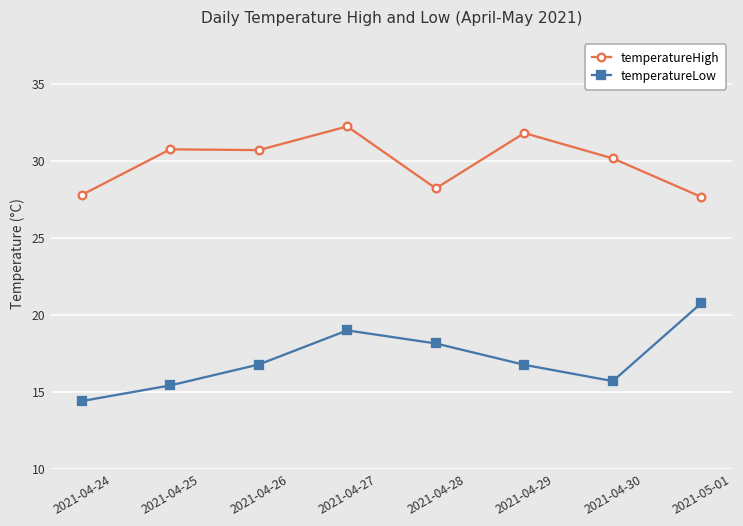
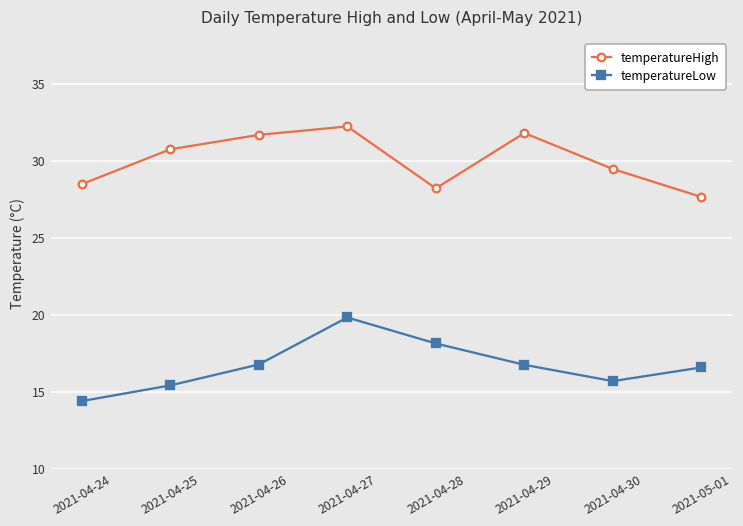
temperatureHigh, 2021-04-24: 27.8 -> 28.5
temperatureHigh, 2021-04-26: 30.7 -> 31.7
temperatureLow, 2021-04-27: 19.0 -> 19.8
temperatureHigh, 2021-04-30: 30.2 -> 29.5
temperatureLow, 2021-05-01: 20.8 -> 16.6
